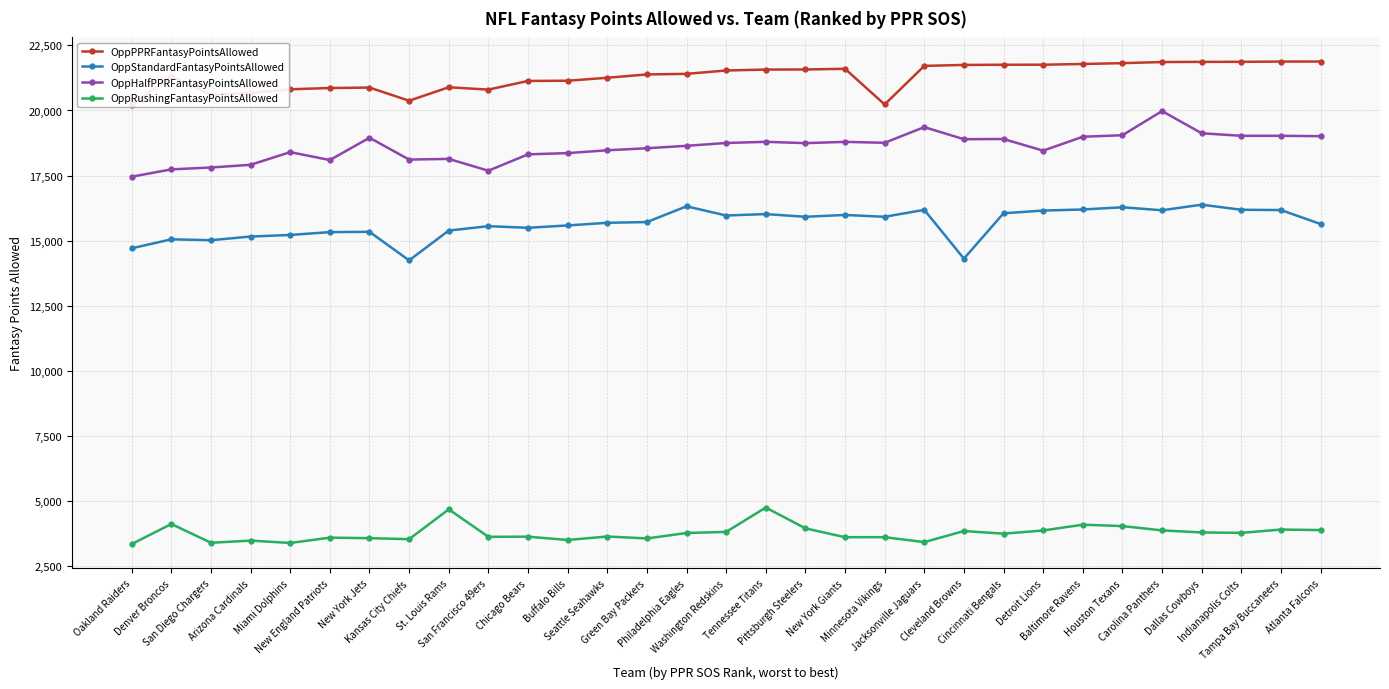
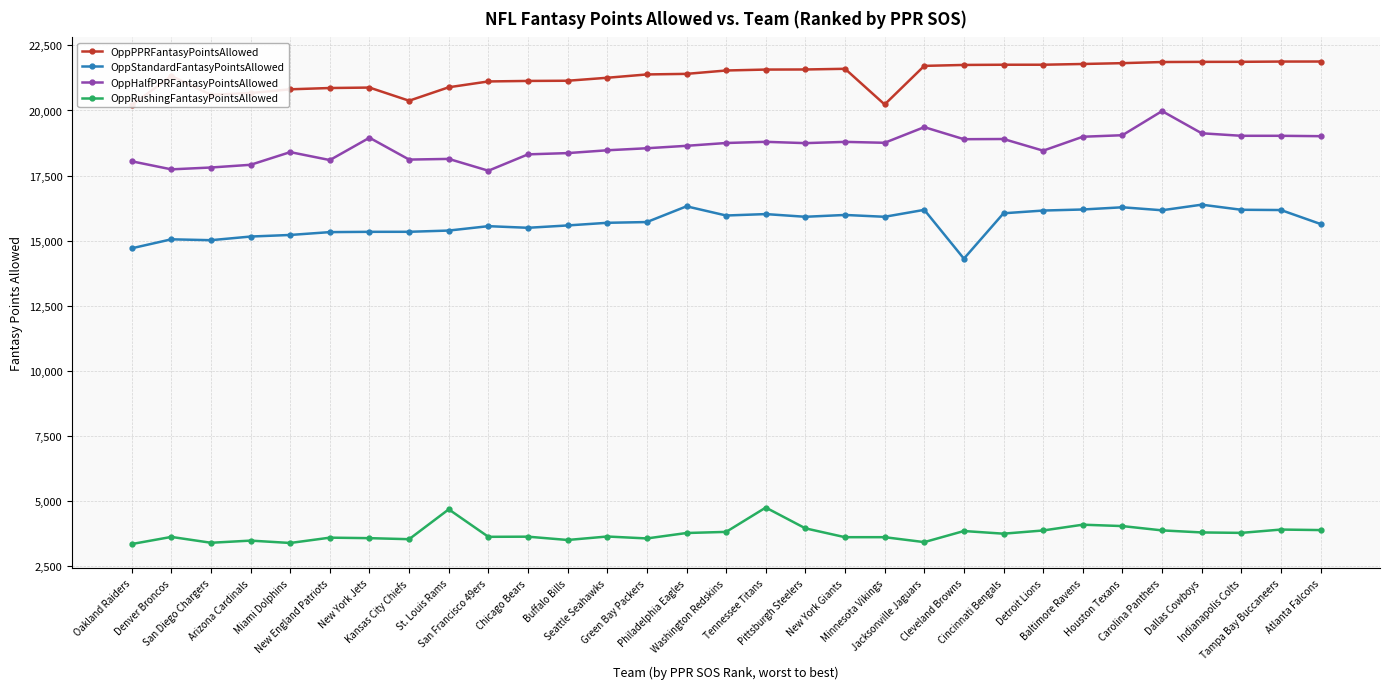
OppHalfPPRFantasyPointsAllowed, Oakland Raiders: 17,500 -> 18,000
OppRushingFantasyPointsAllowed, Denver Broncos: 4,100 -> 3,600
OppStandardFantasyPointsAllowed, Kansas City Chiefs: 14,200 -> 15,300
OppPPRFantasyPointsAllowed, San Francisco 49ers: 20,800 -> 21,100
